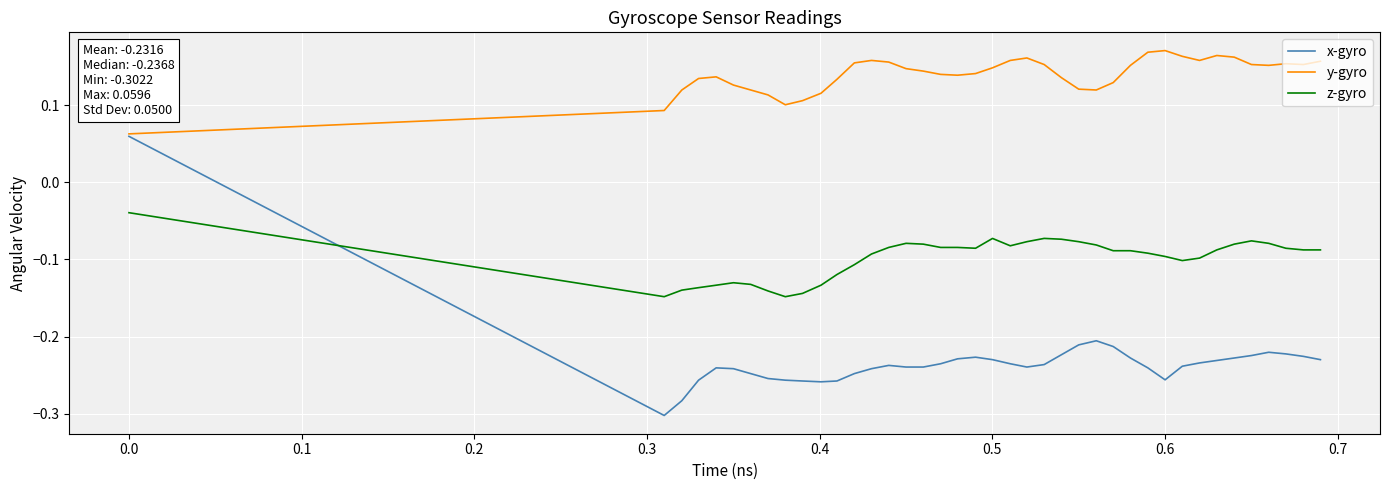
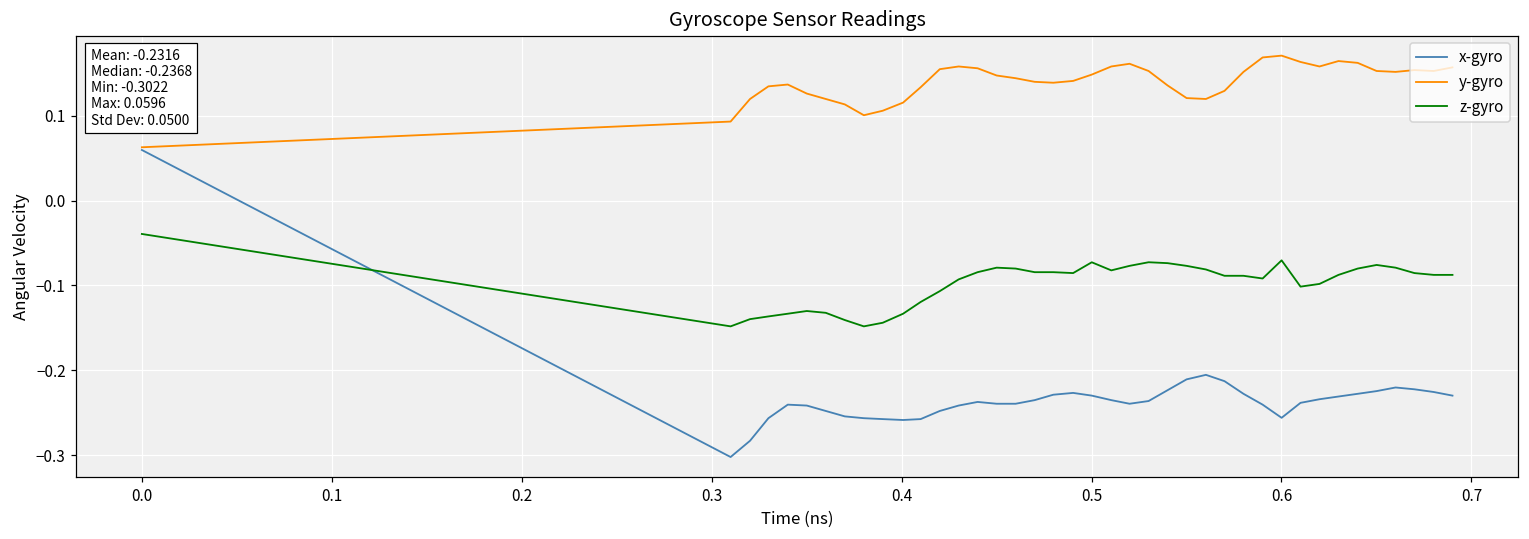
z-gyro, 0.6: -0.10 -> -0.07
